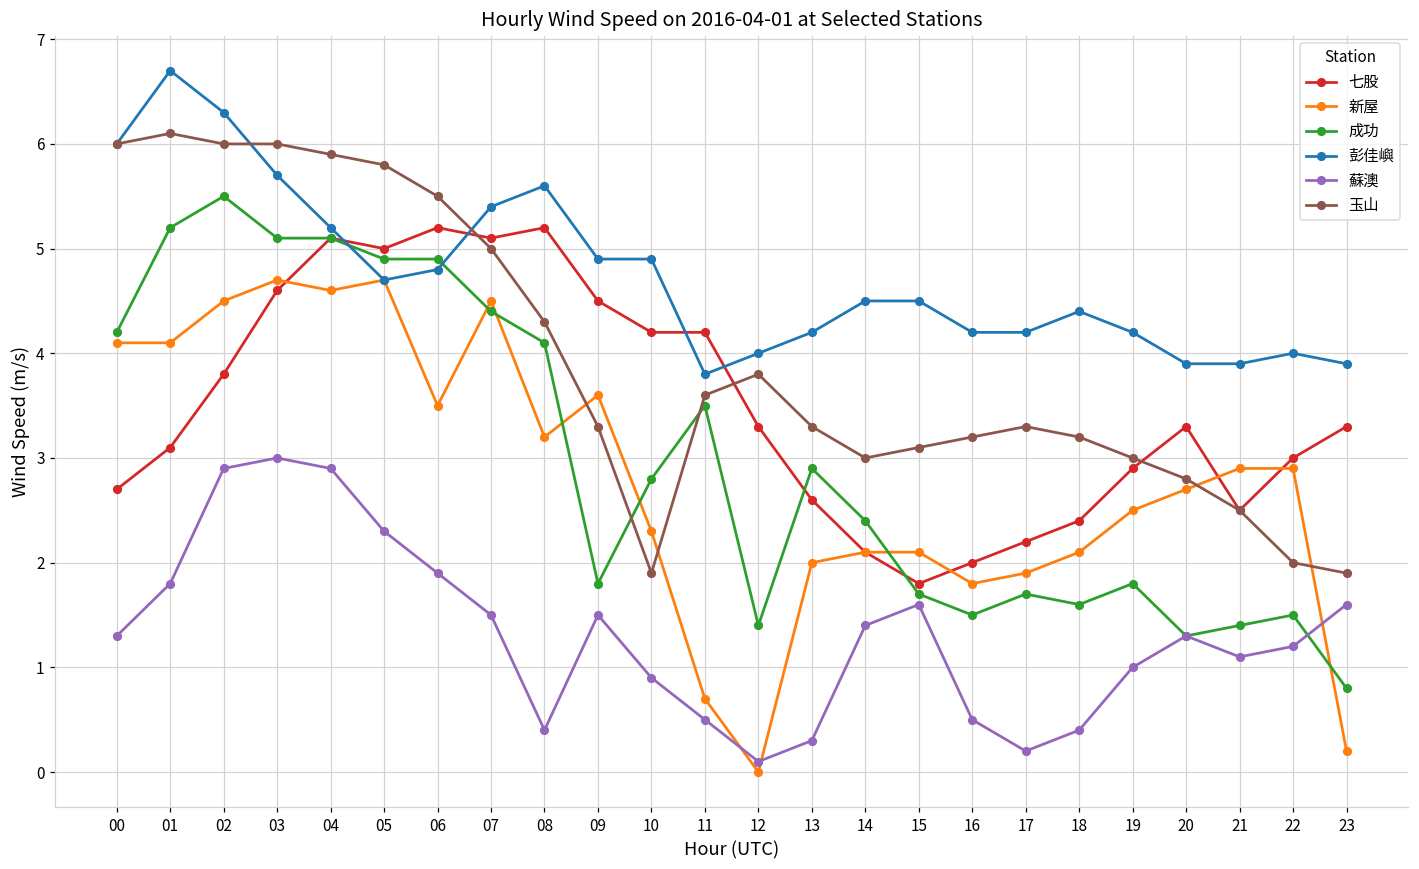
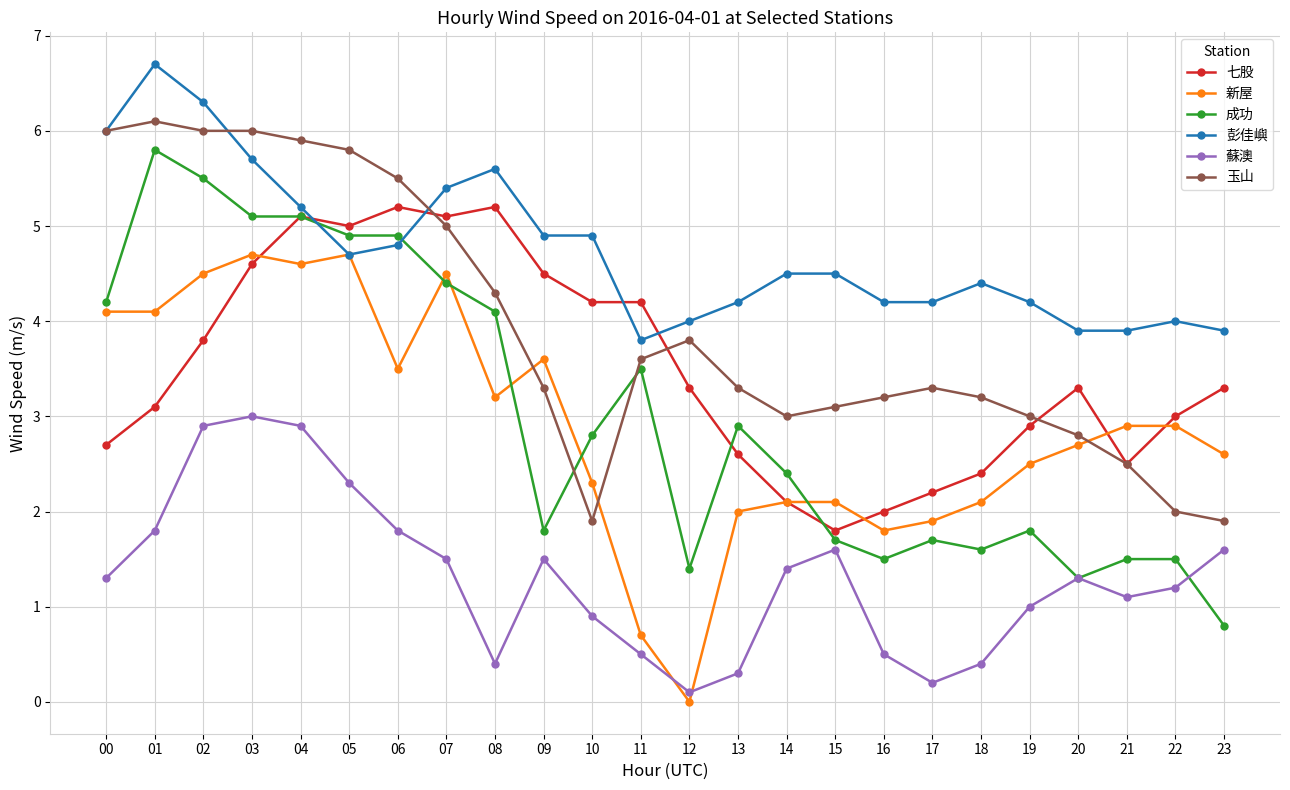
成功, 01: 5.2 -> 5.8
蘇澳, 06: 1.9 -> 1.8
成功, 21: 1.4 -> 1.5
新屋, 23: 0.2 -> 2.6
